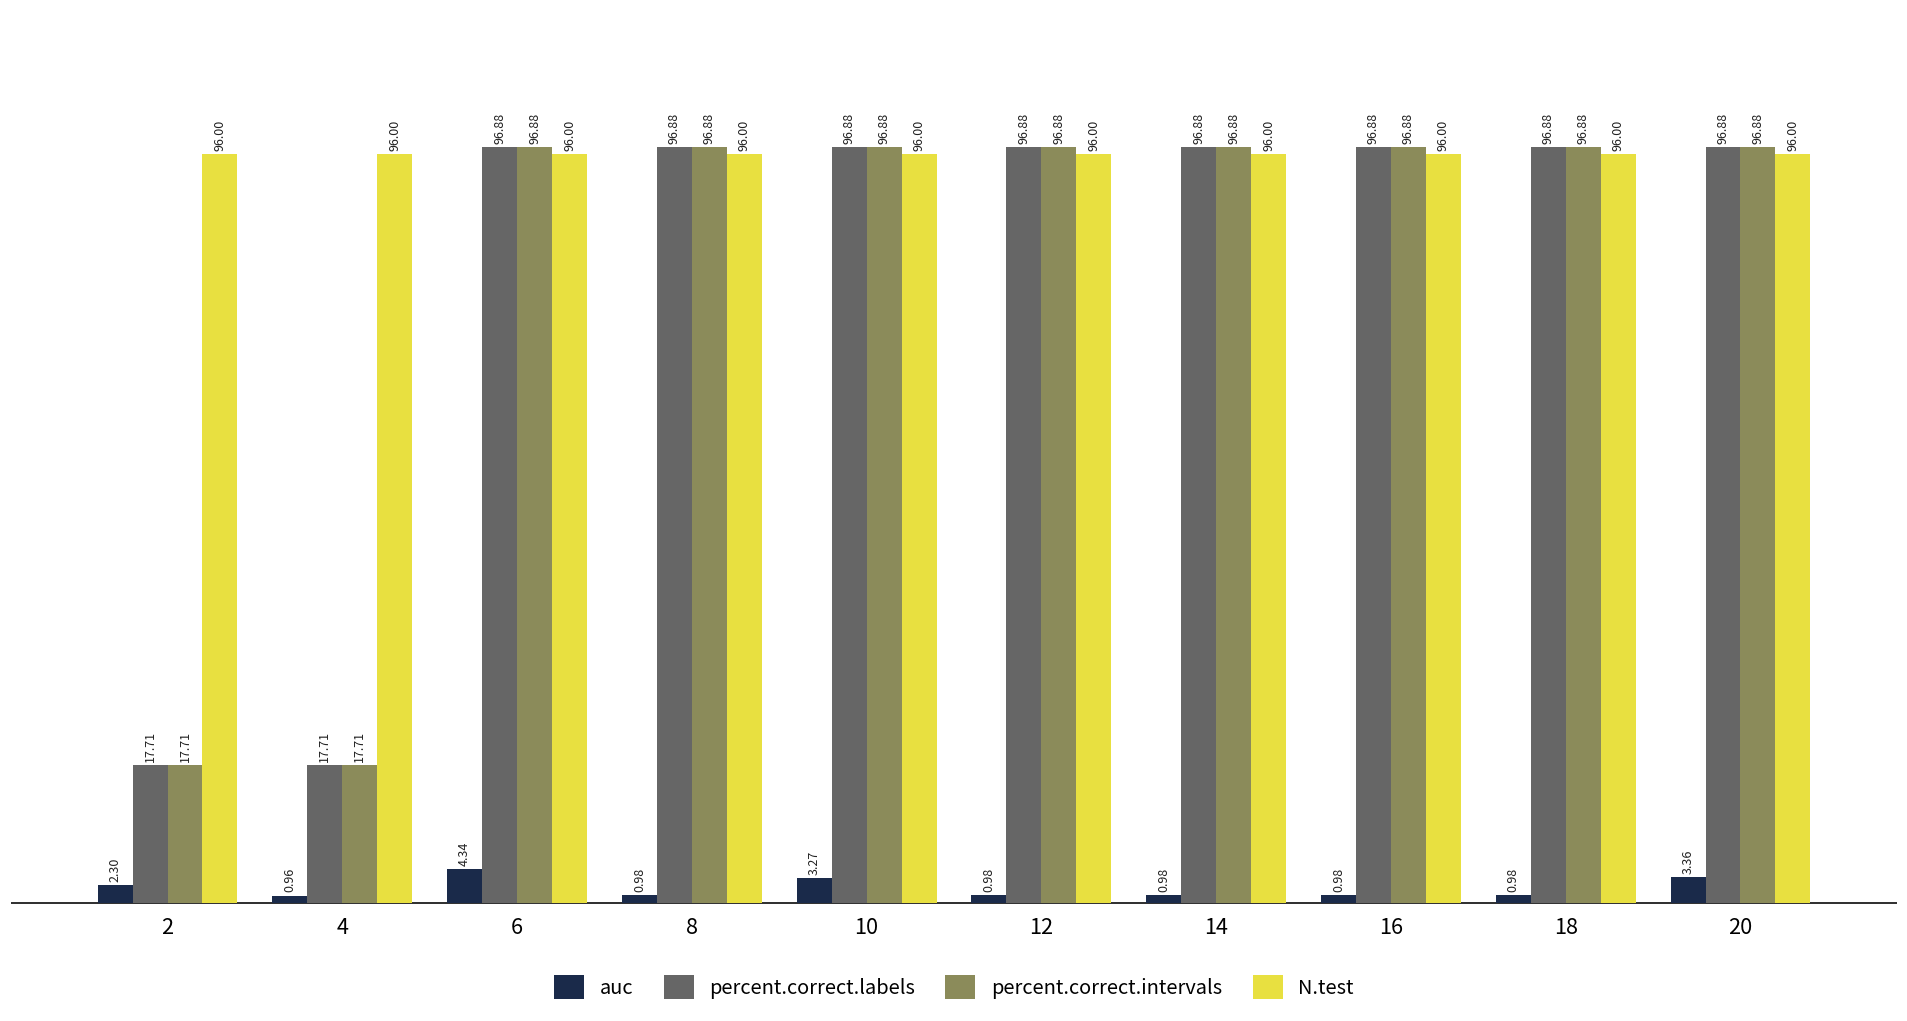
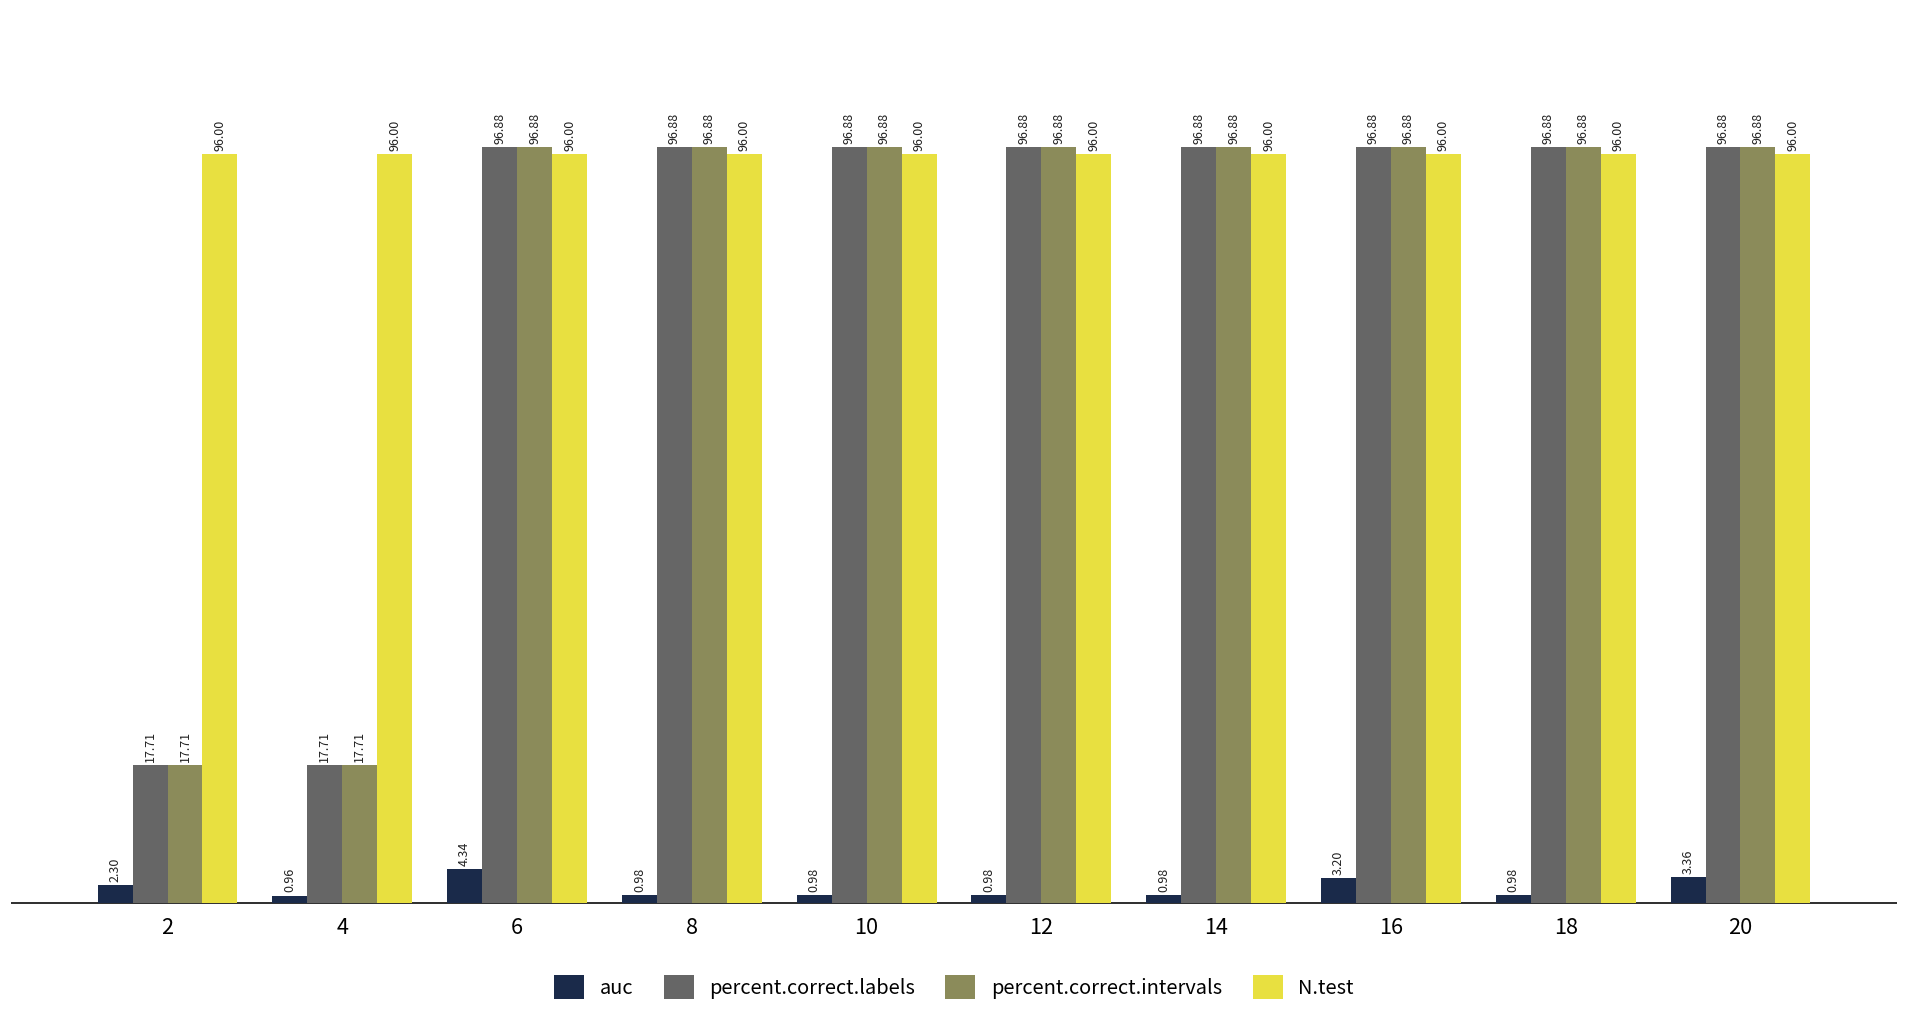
auc, 10: 3.27 -> 0.98
auc, 16: 0.98 -> 3.20
